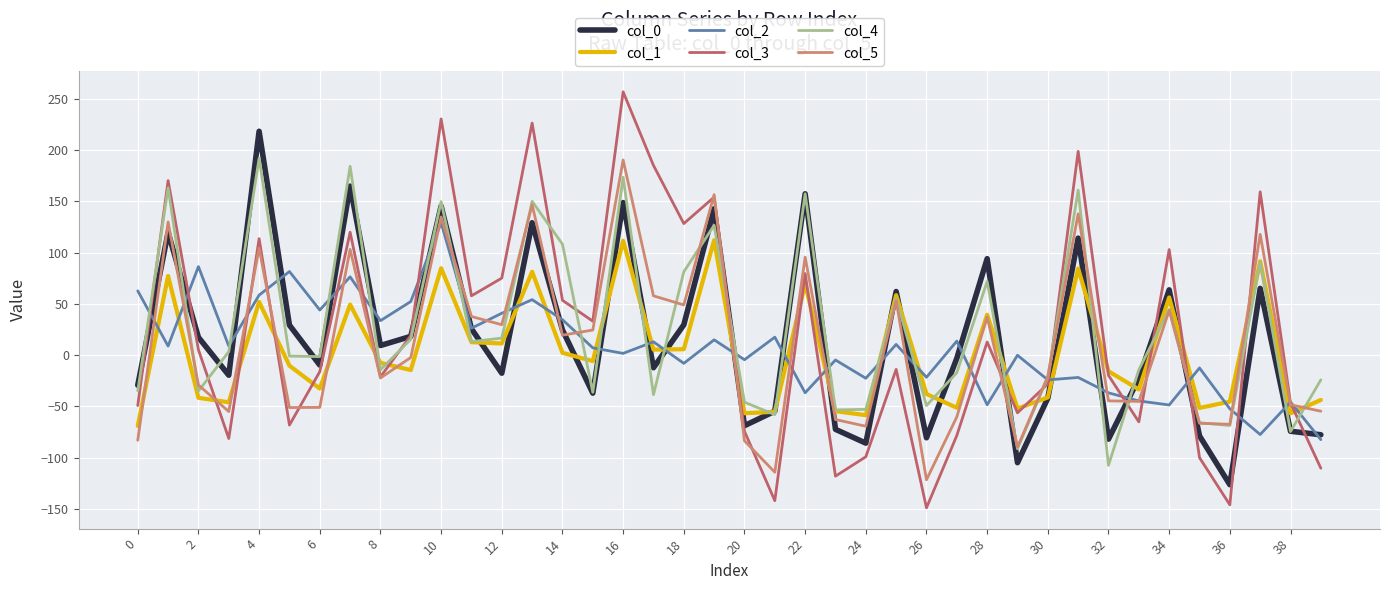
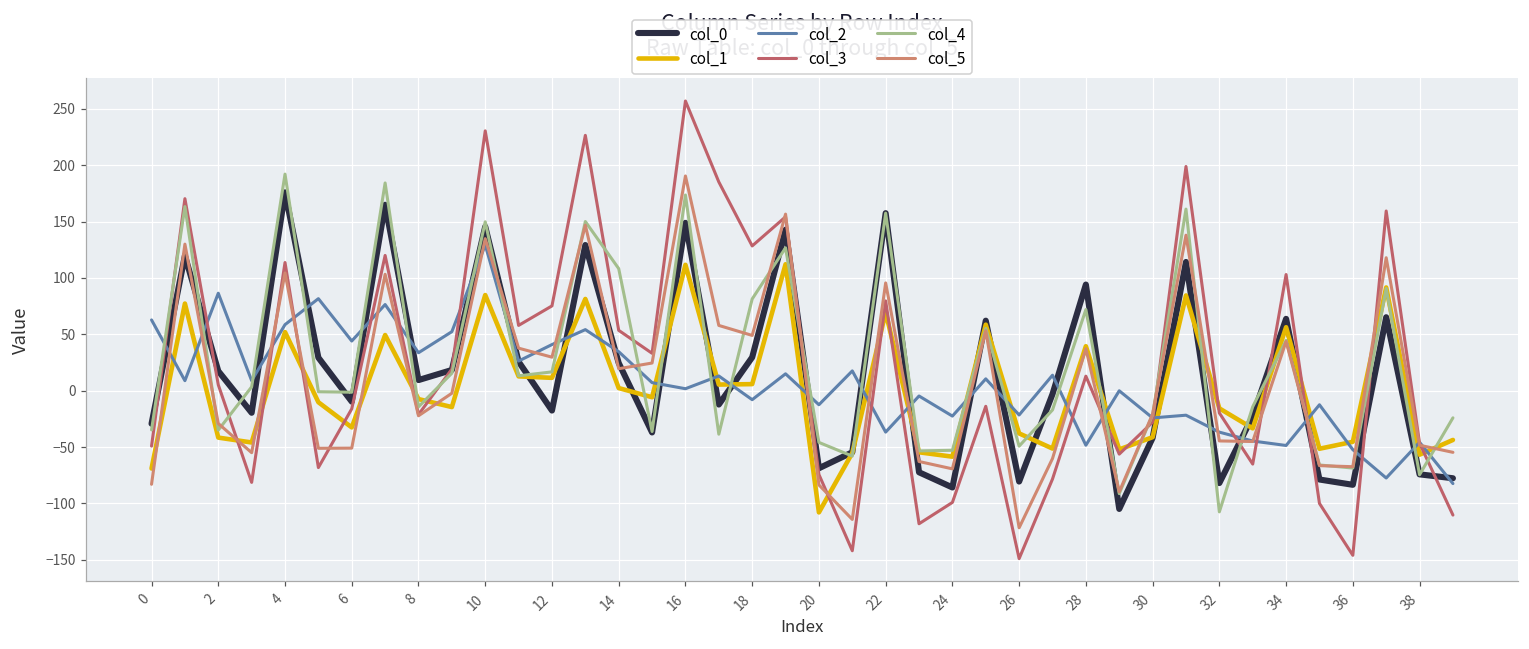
col_0, 4: 218 -> 176
col_1, 20: -57 -> -108
col_2, 20: -4 -> -12
col_0, 36: -126 -> -84
